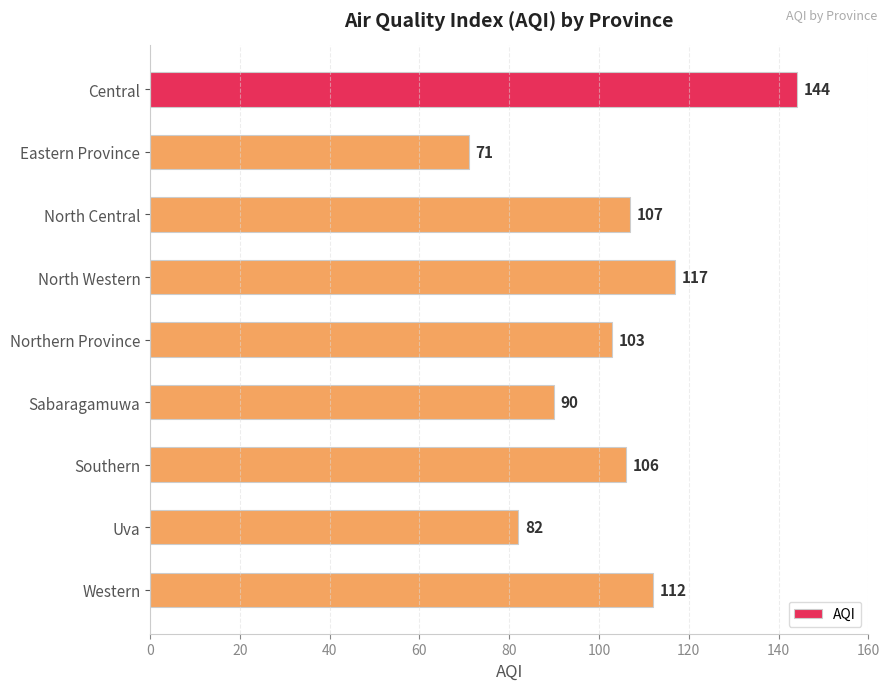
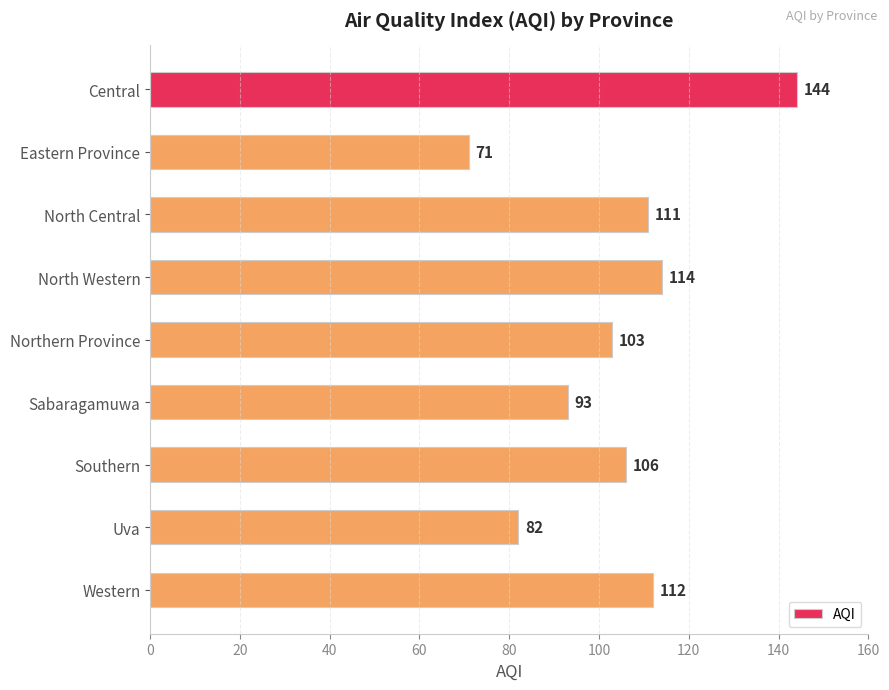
North Central: 107 -> 111
North Western: 117 -> 114
Sabaragamuwa: 90 -> 93
